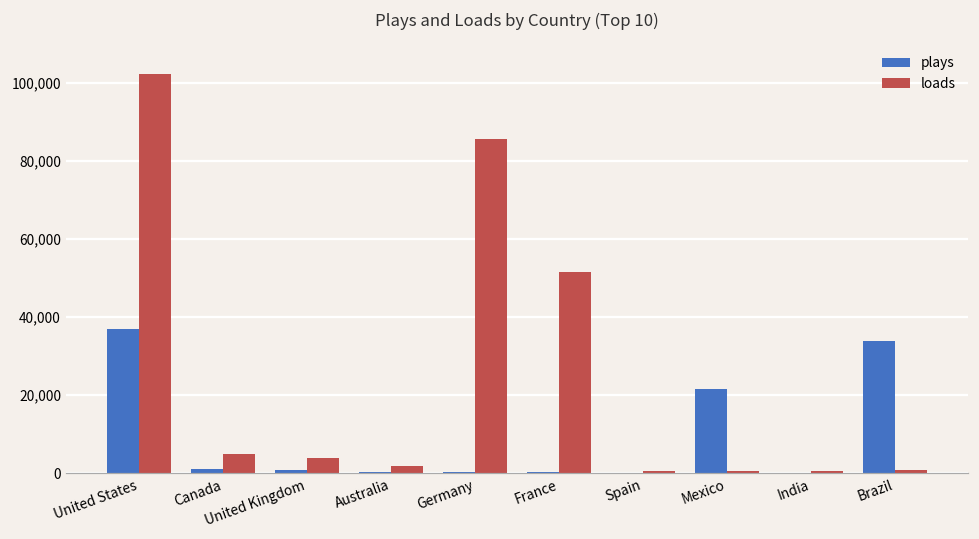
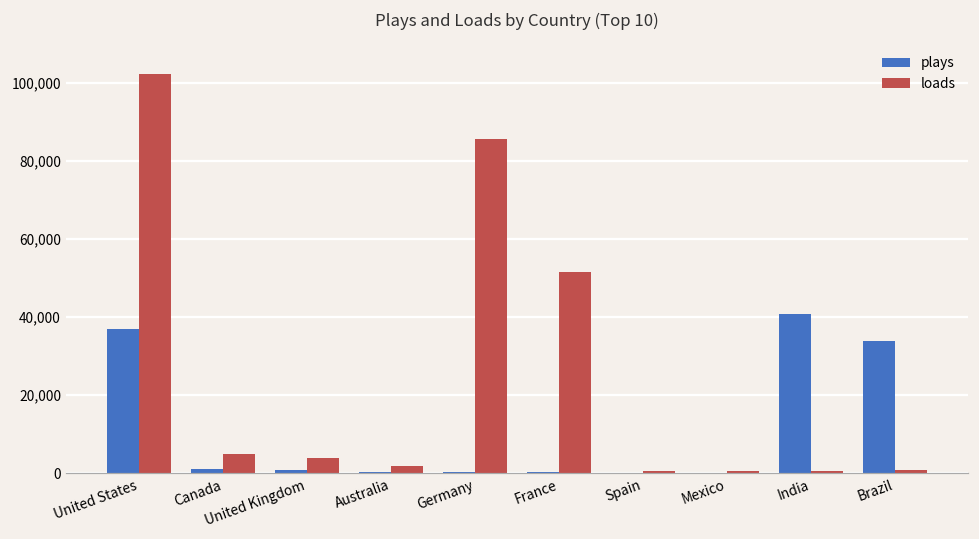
plays, Mexico: 22,000 -> 0
plays, India: 0 -> 41,000
